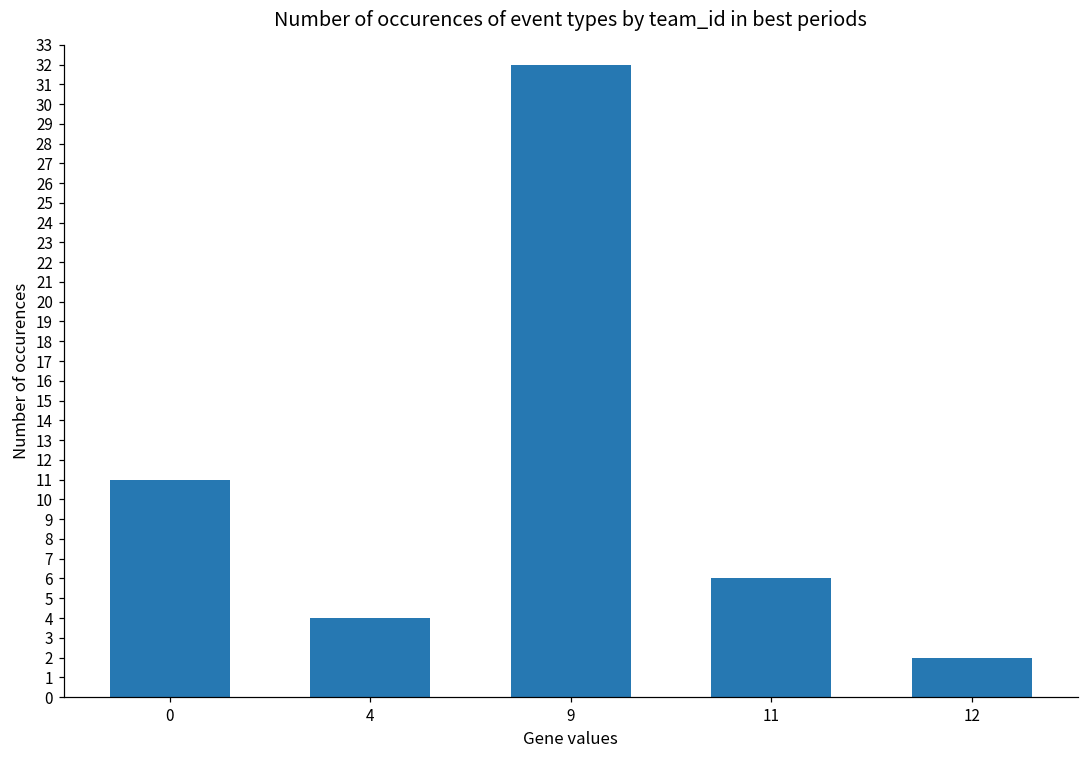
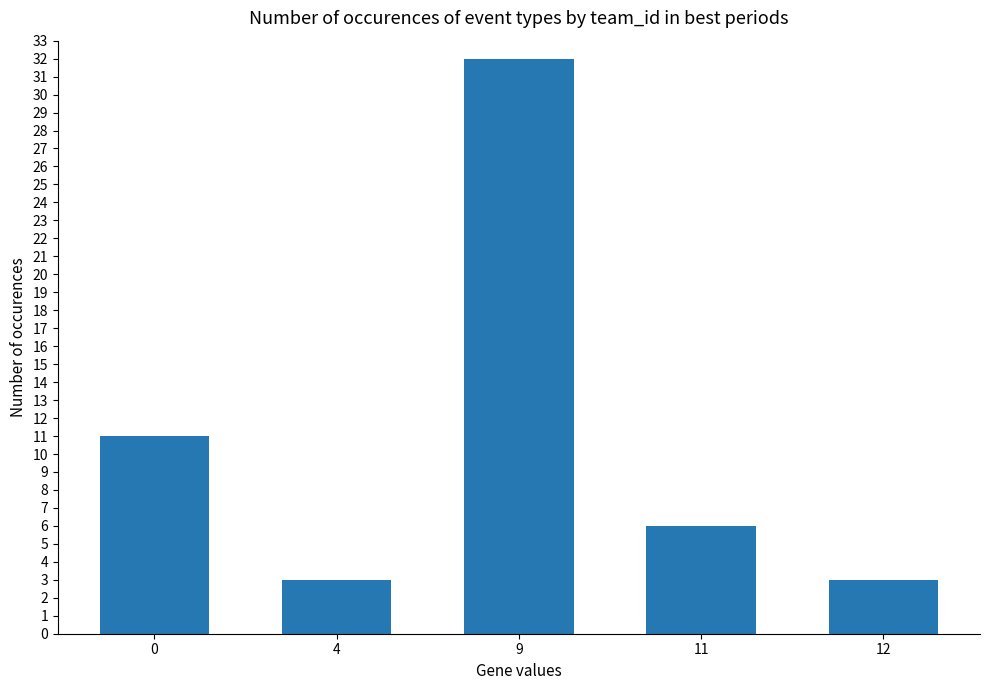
4: 4 -> 3
12: 2 -> 3
